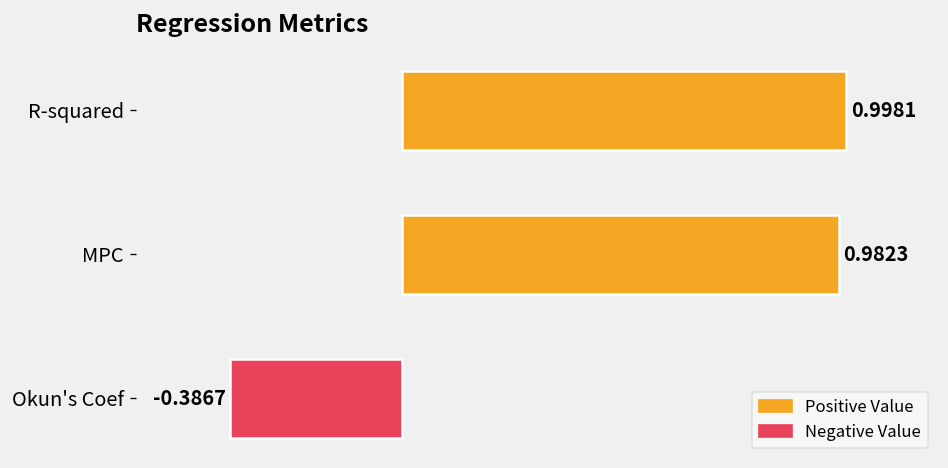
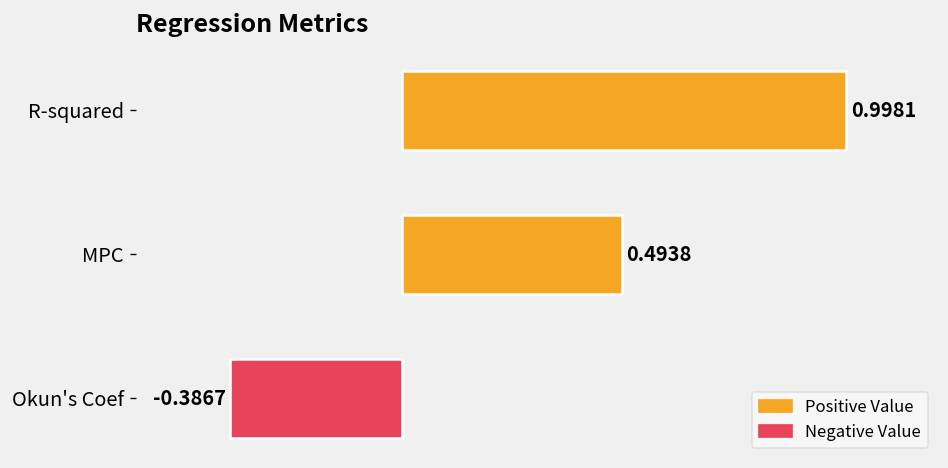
MPC: 0.9823 -> 0.4938
